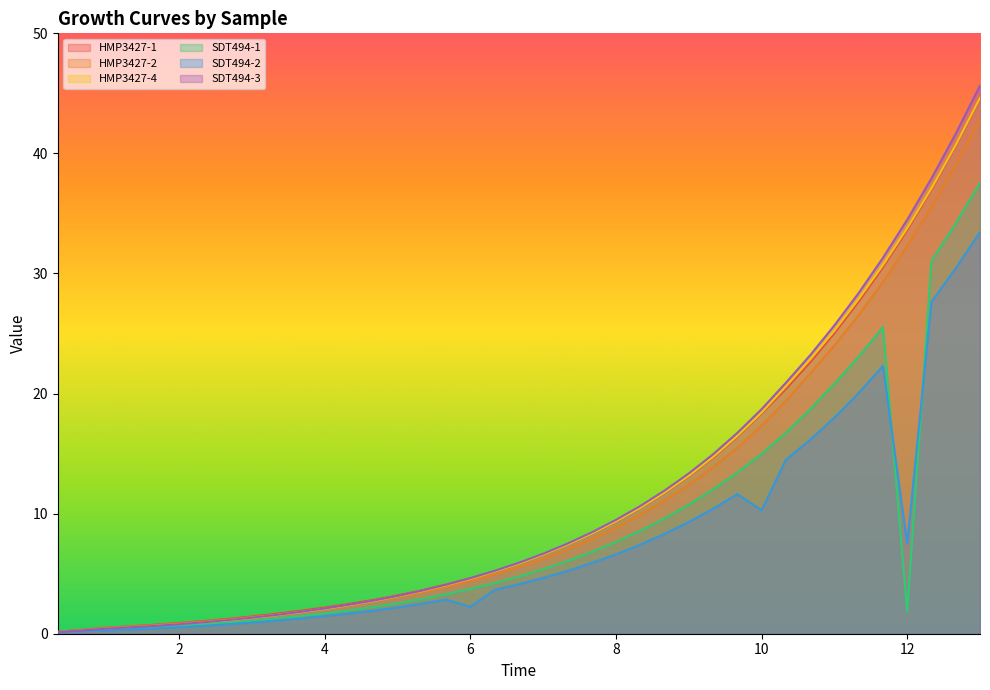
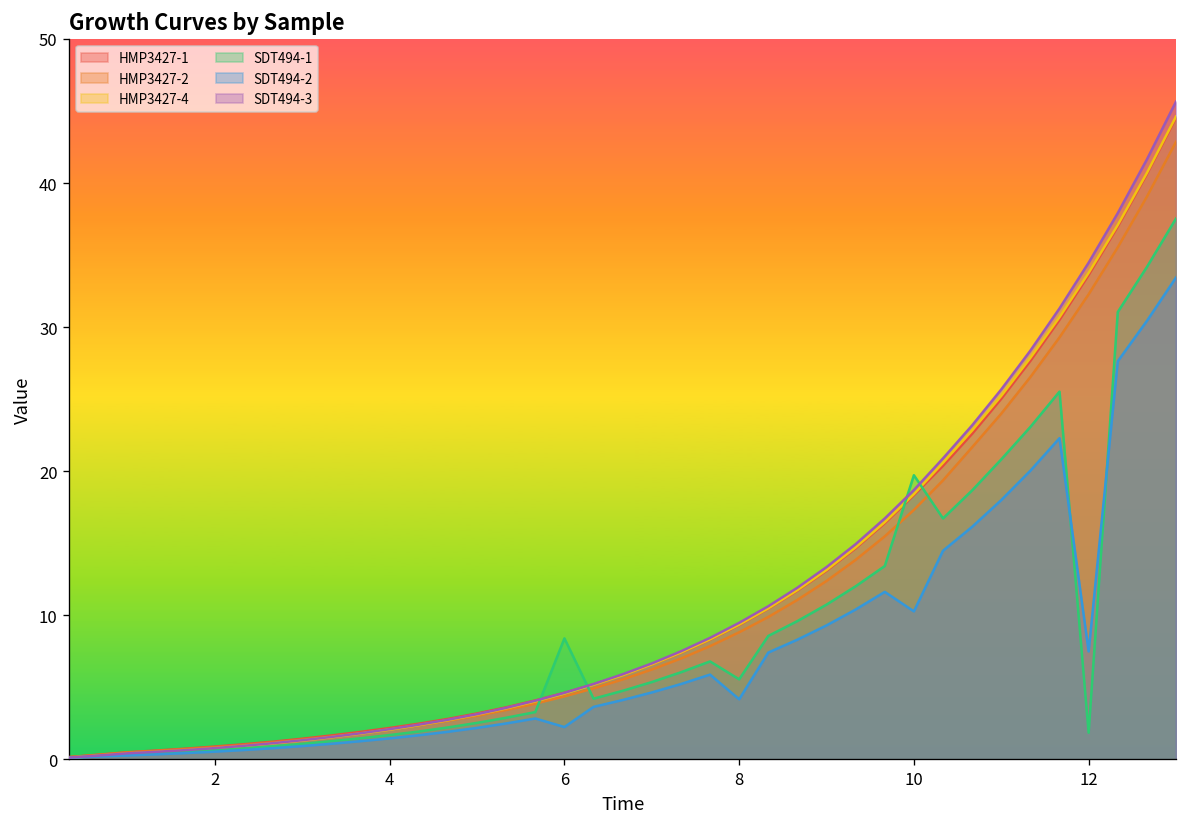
SDT494-1, 6: 3.7 -> 8.4
SDT494-1, 8: 7.6 -> 5.6
SDT494-2, 8: 6.6 -> 4.2
SDT494-1, 10: 15.0 -> 19.7
